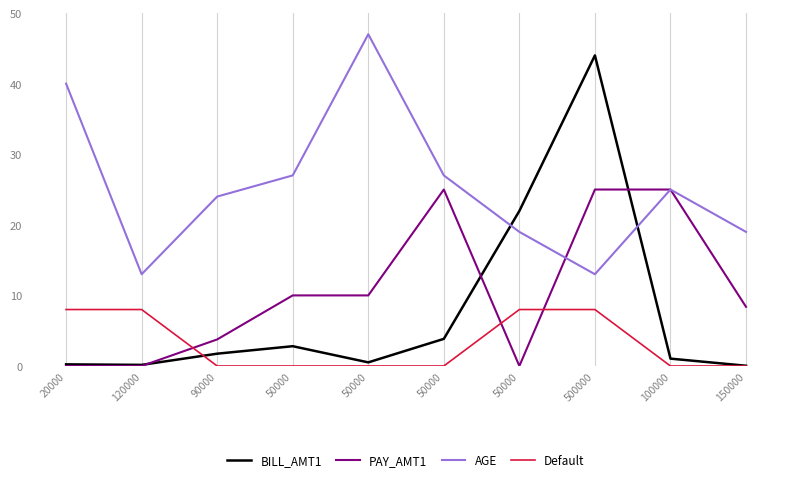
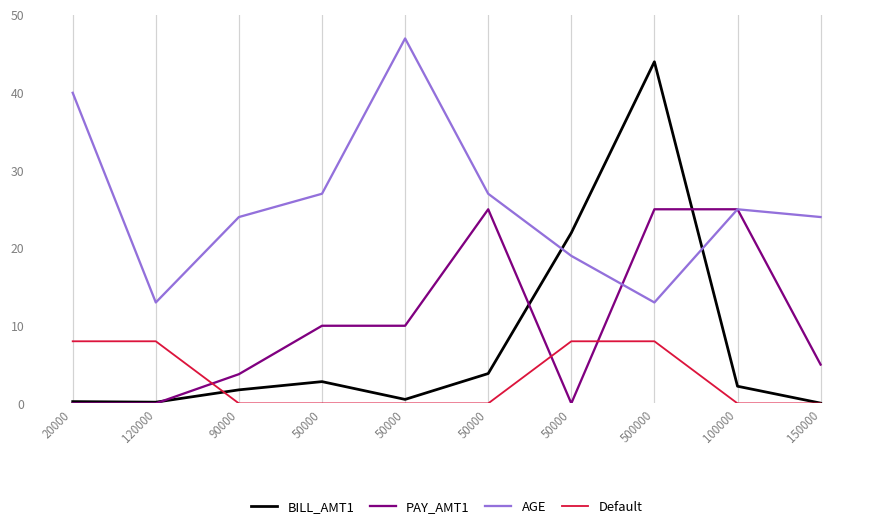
BILL_AMT1, 100000: 1 -> 2
PAY_AMT1, 150000: 8 -> 5
AGE, 150000: 19 -> 24
